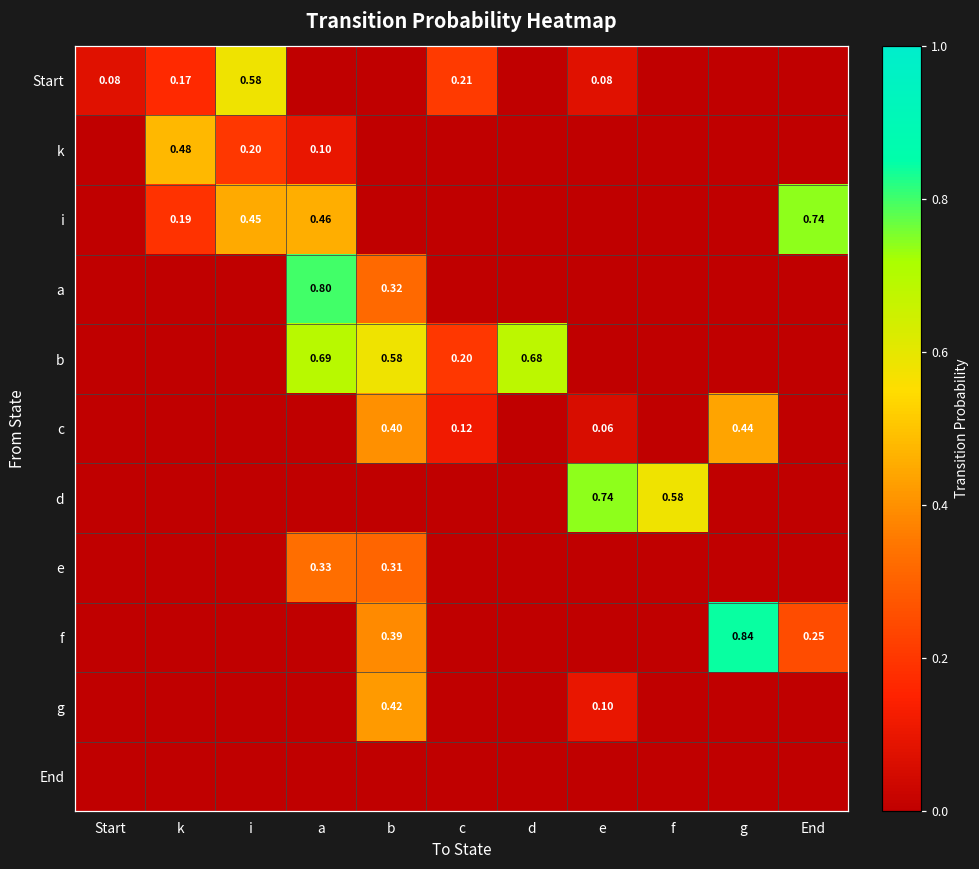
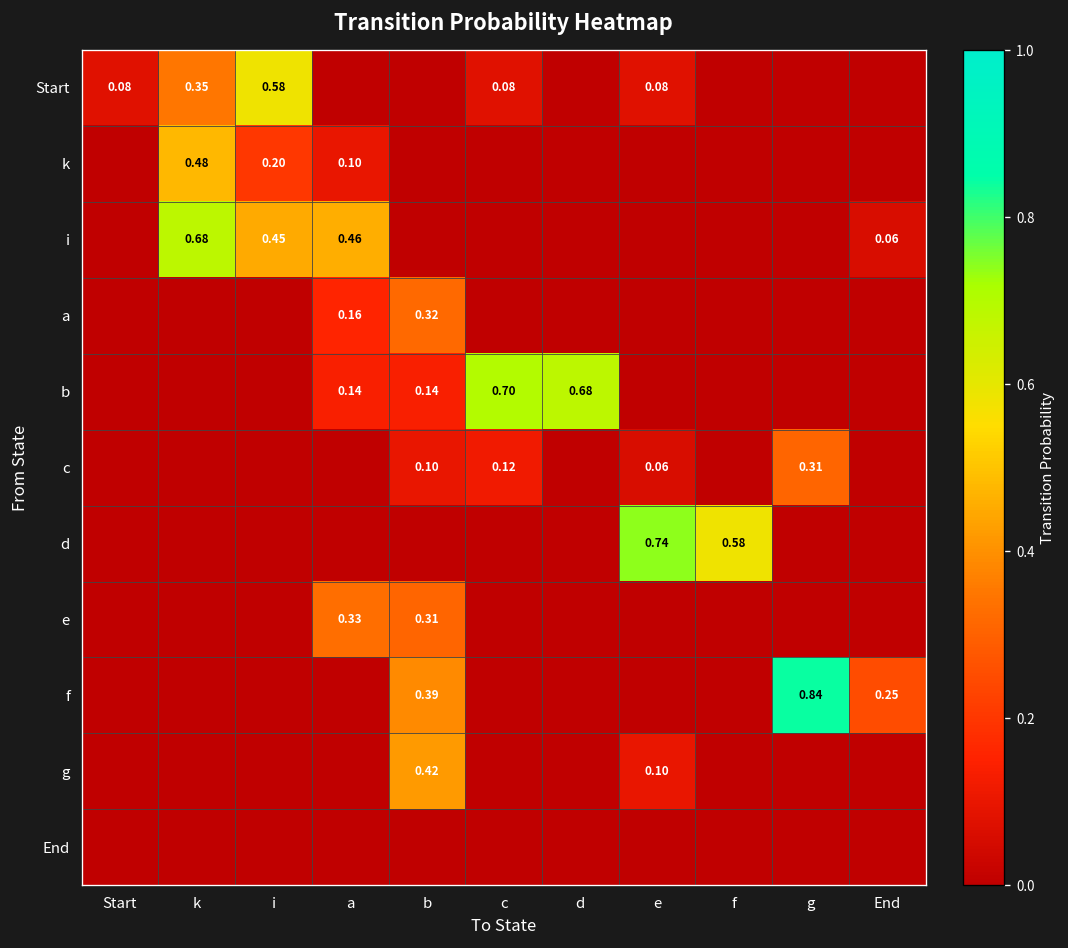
Start, k: 0.17 -> 0.35
Start, c: 0.21 -> 0.08
i, k: 0.19 -> 0.68
i, End: 0.74 -> 0.06
a, a: 0.80 -> 0.16
b, a: 0.69 -> 0.14
b, b: 0.58 -> 0.14
b, c: 0.20 -> 0.70
c, b: 0.40 -> 0.10
c, g: 0.44 -> 0.31
